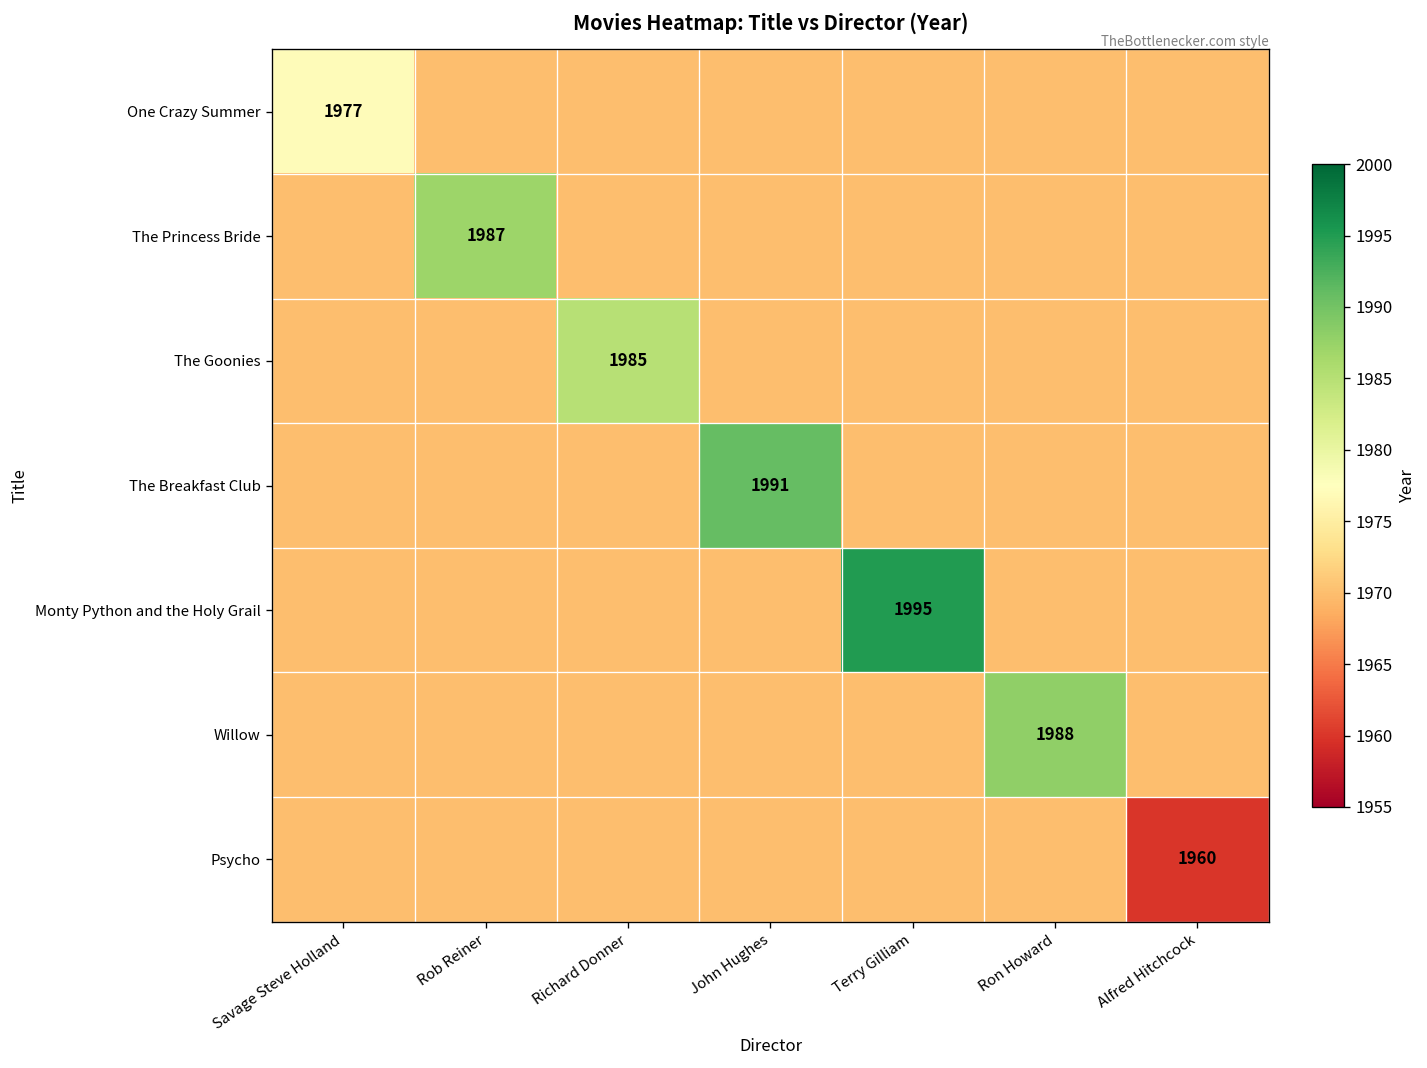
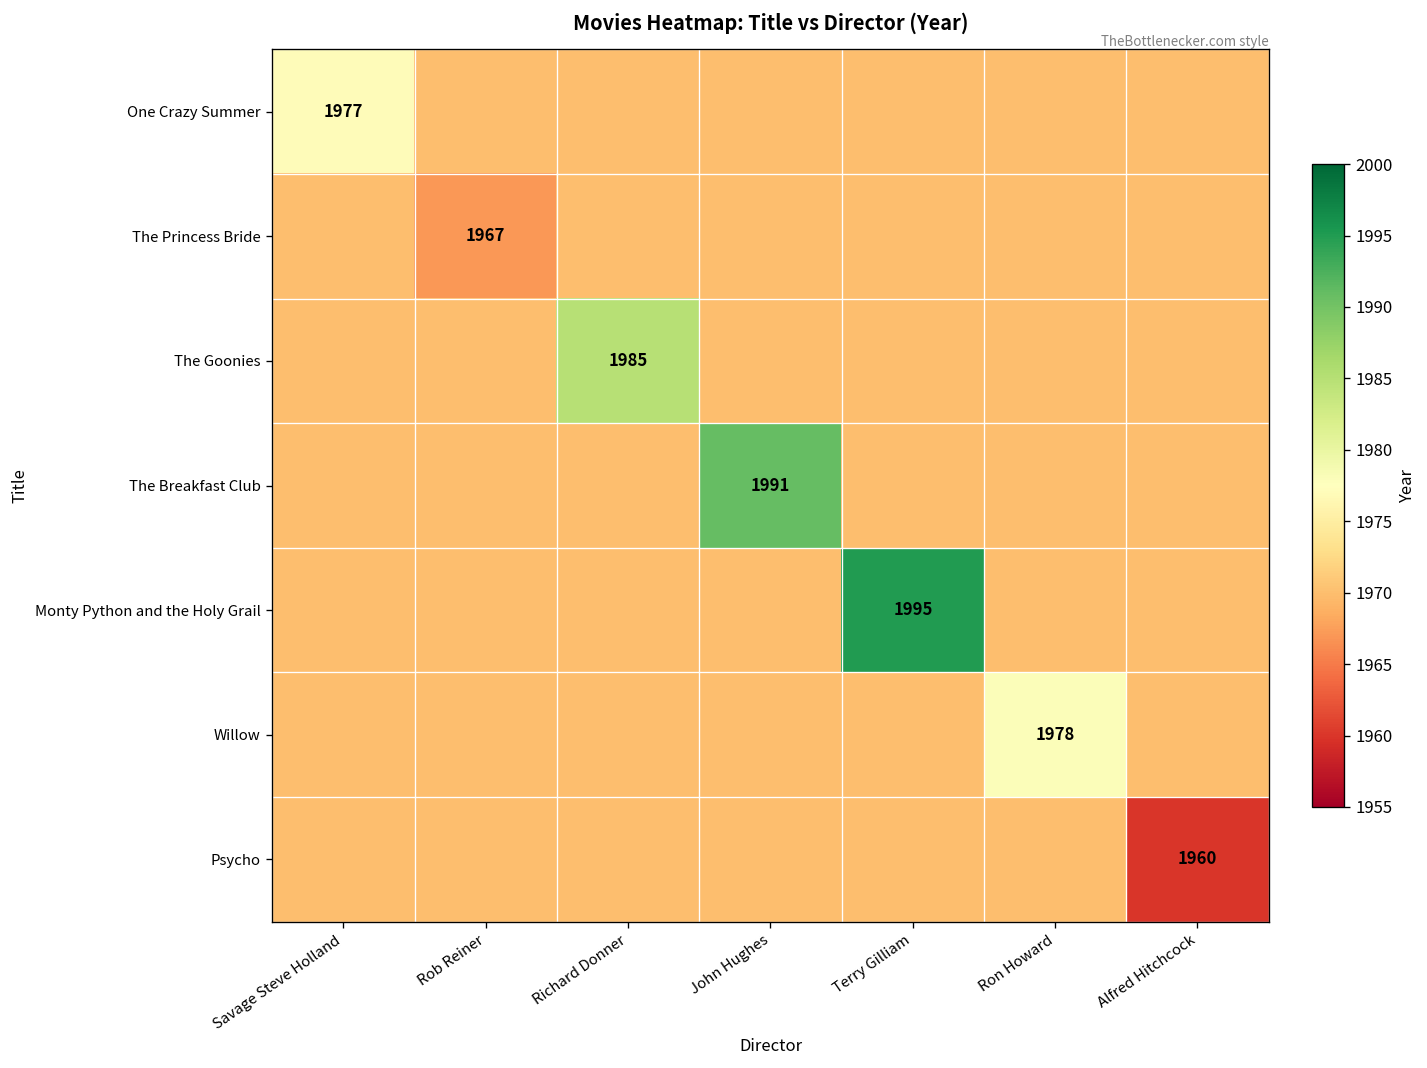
The Princess Bride, Rob Reiner: 1987 -> 1967
Willow, Ron Howard: 1988 -> 1978
